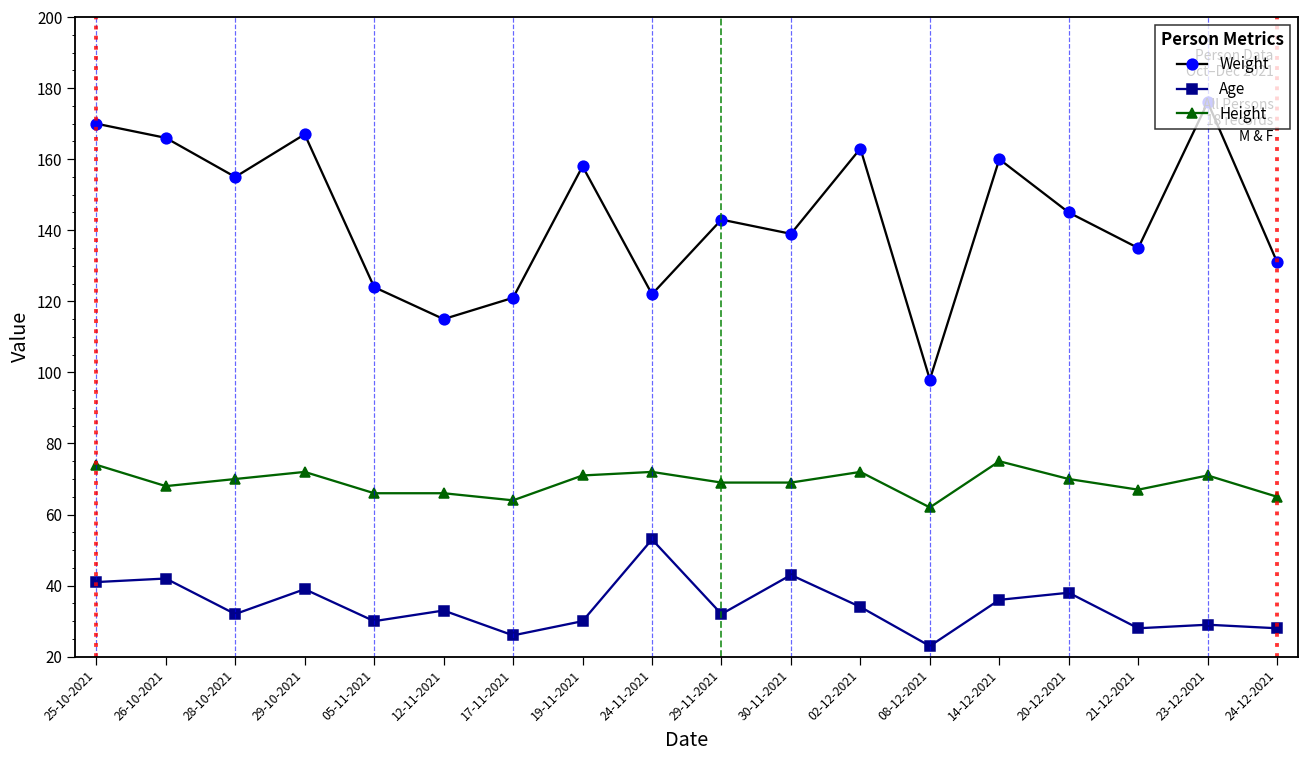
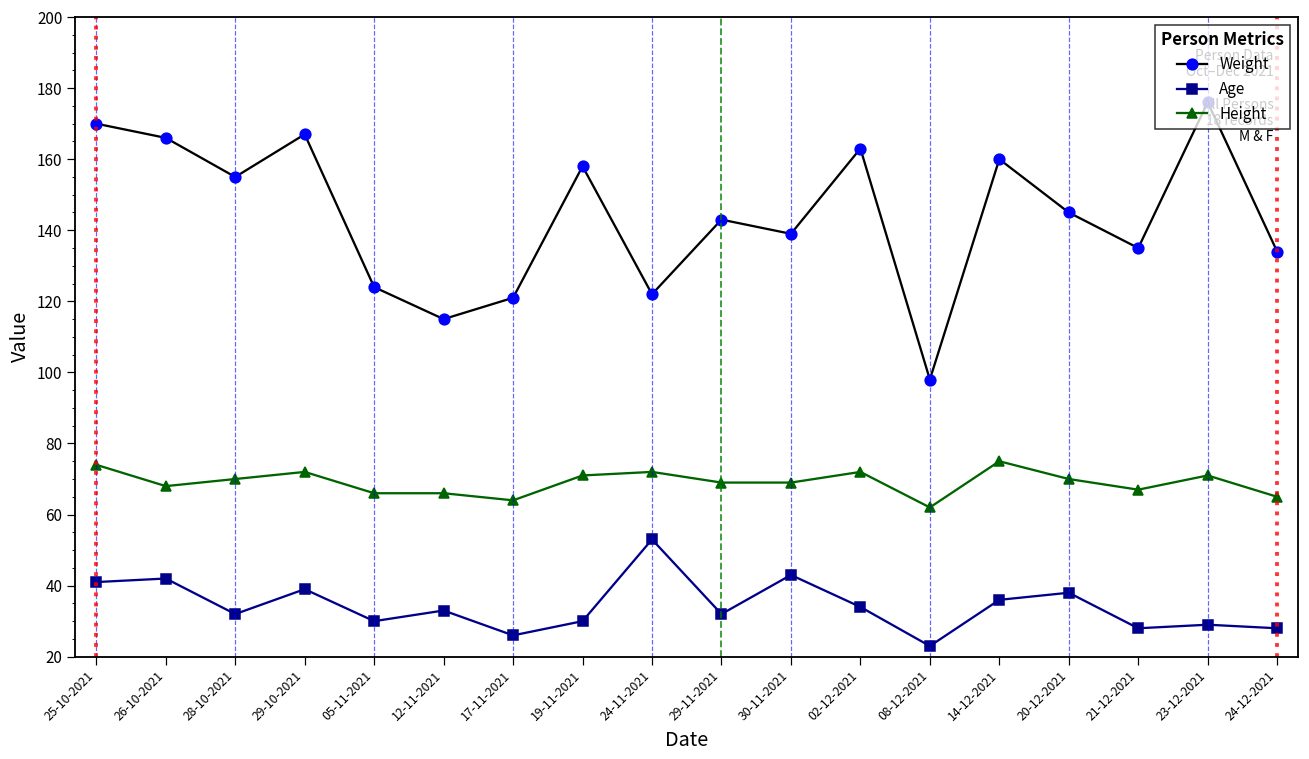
Weight, 24-12-2021: 131 -> 134
